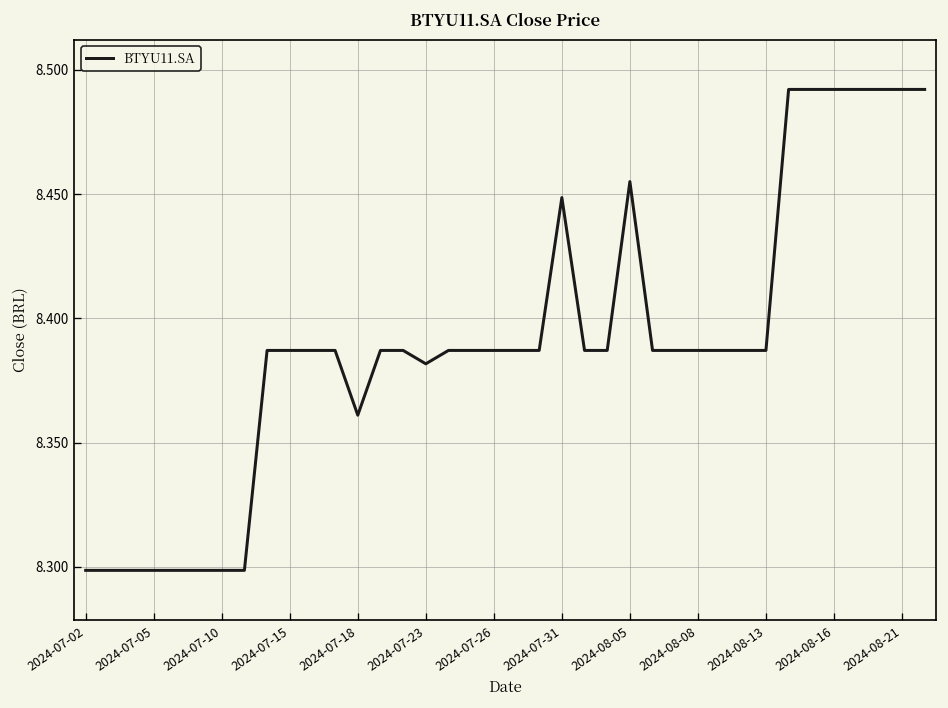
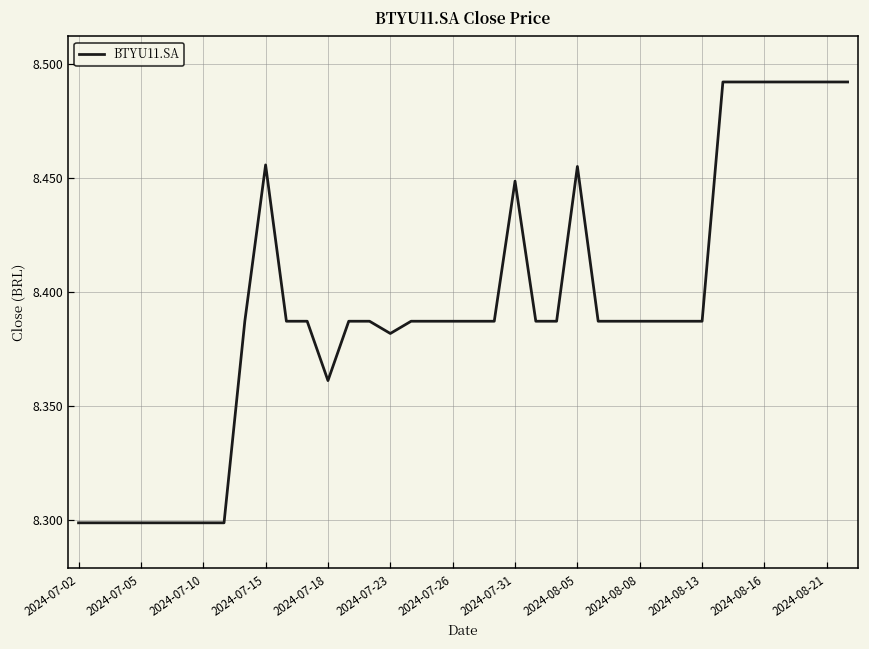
2024-07-15: 8.387 -> 8.456
